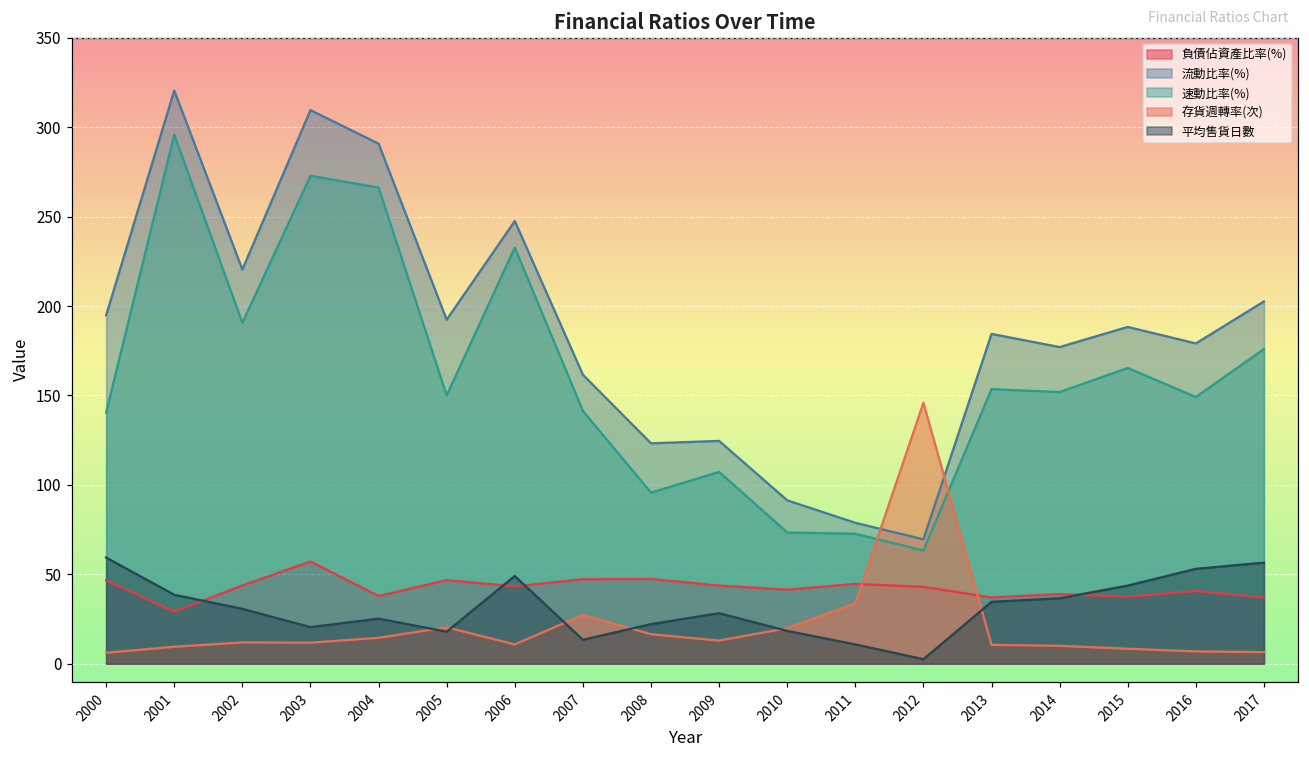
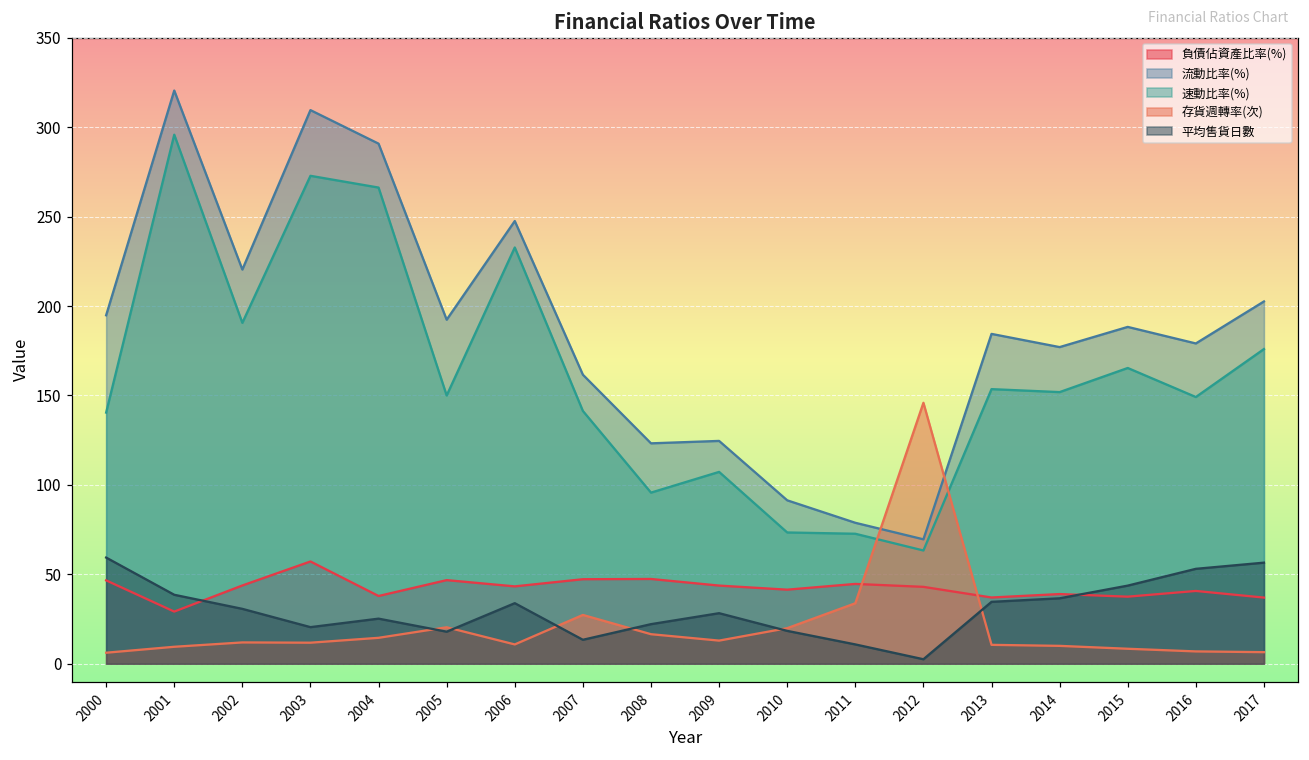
平均售貨日數, 2006: 49 -> 34
